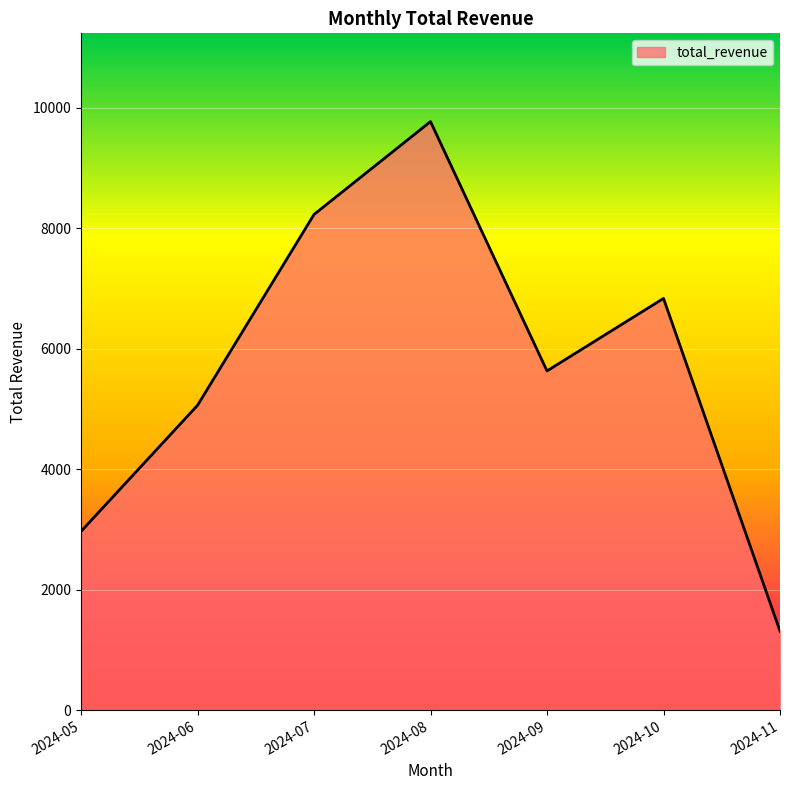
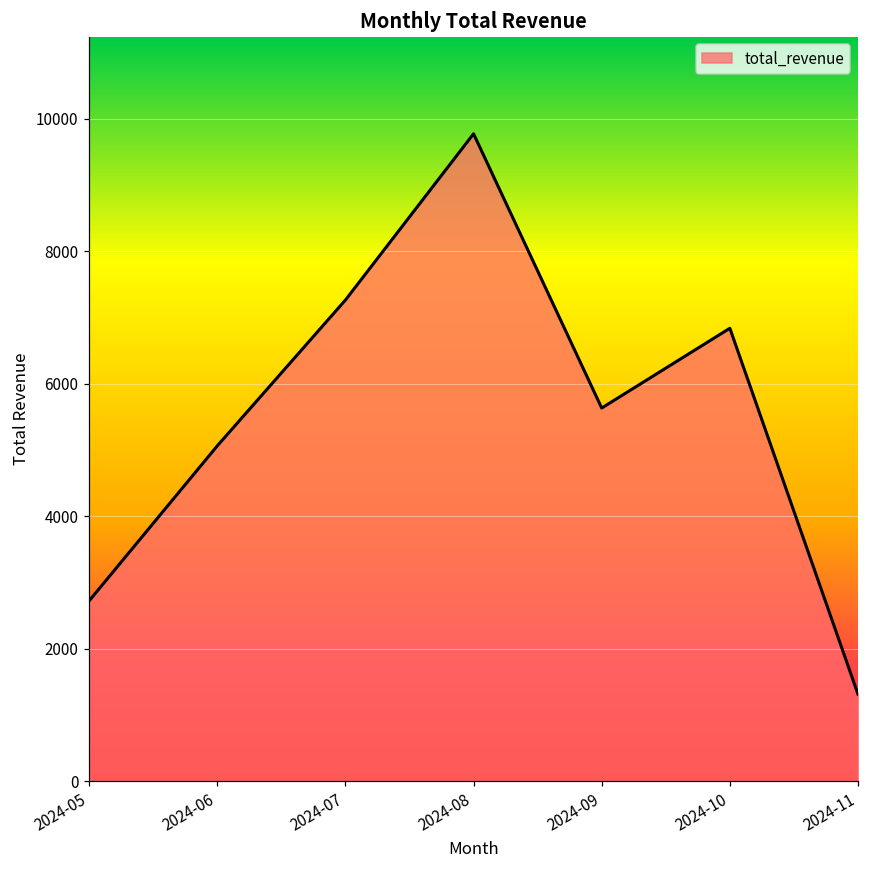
2024-05: 3000 -> 2700
2024-07: 8200 -> 7300
